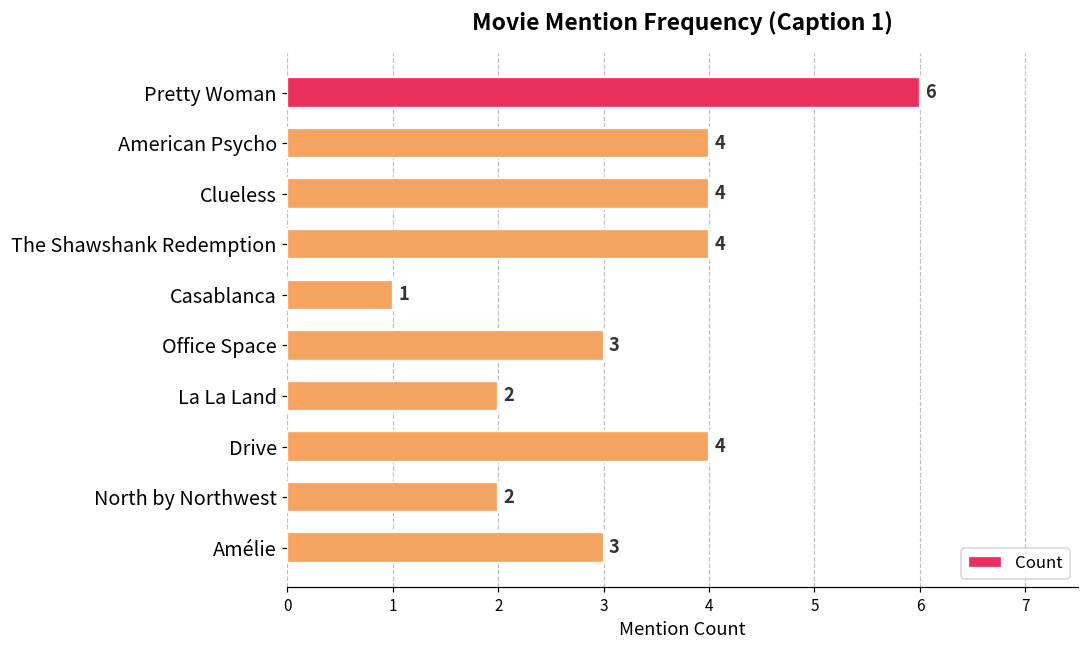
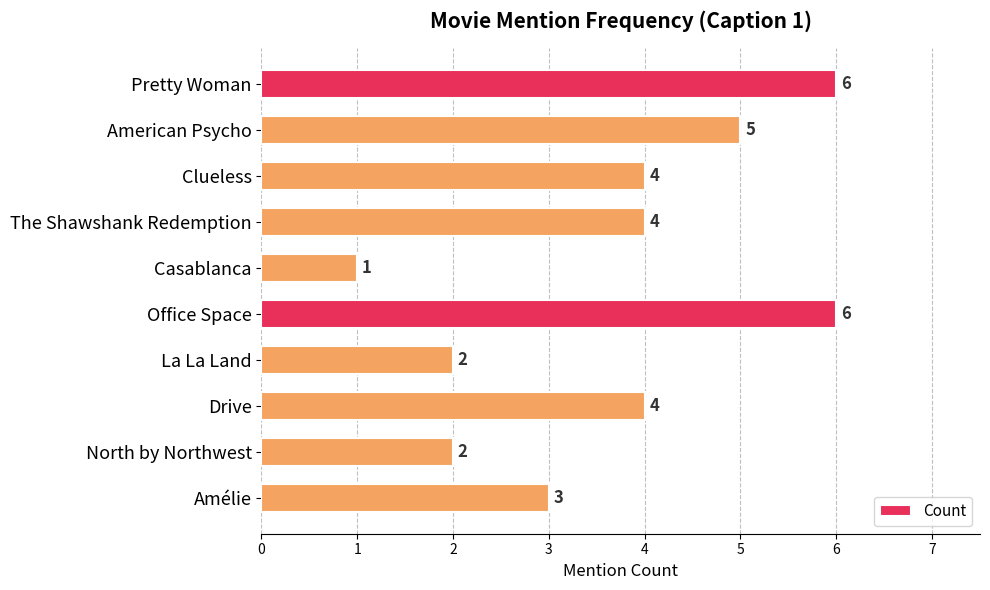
American Psycho: 4 -> 5
Office Space: 3 -> 6
